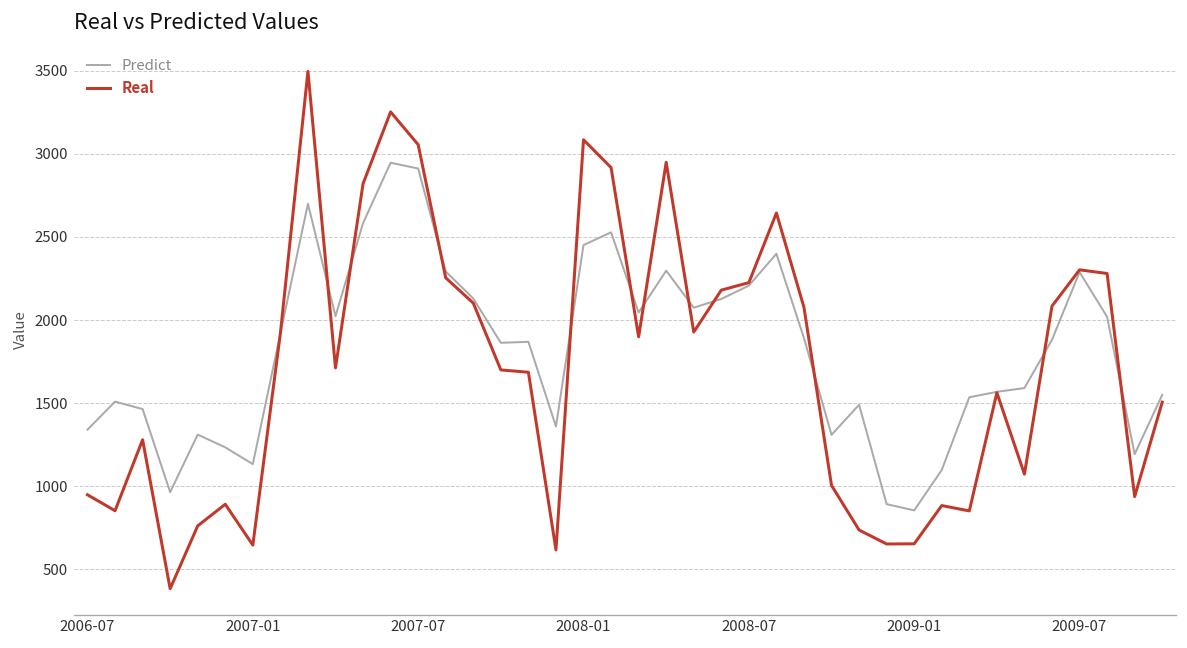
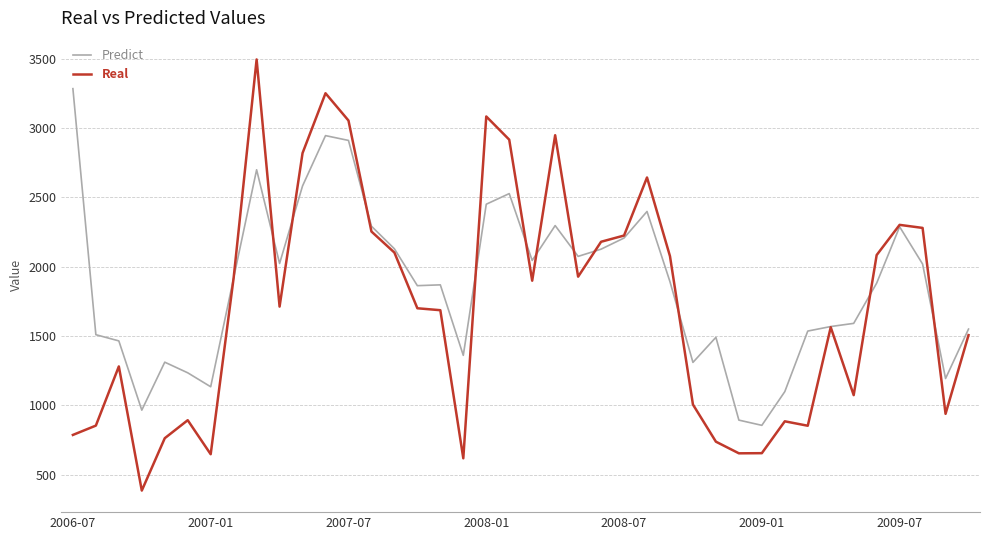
Predict, 2006-07: 1340 -> 3290
Real, 2006-07: 950 -> 790
